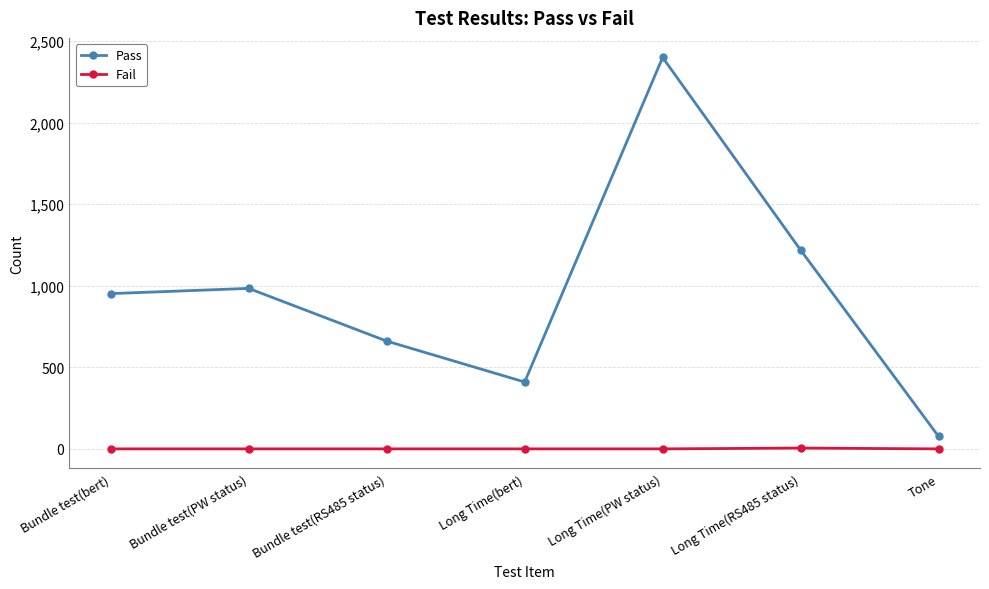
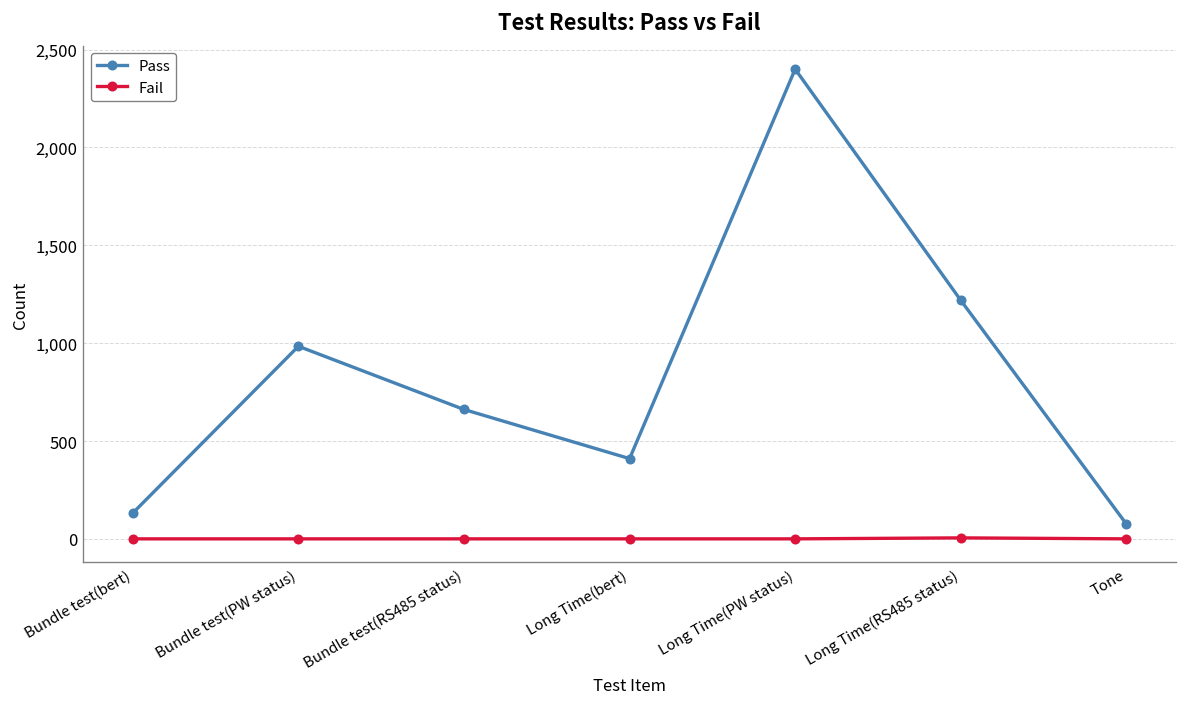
Pass, Bundle test(bert): 950 -> 130
